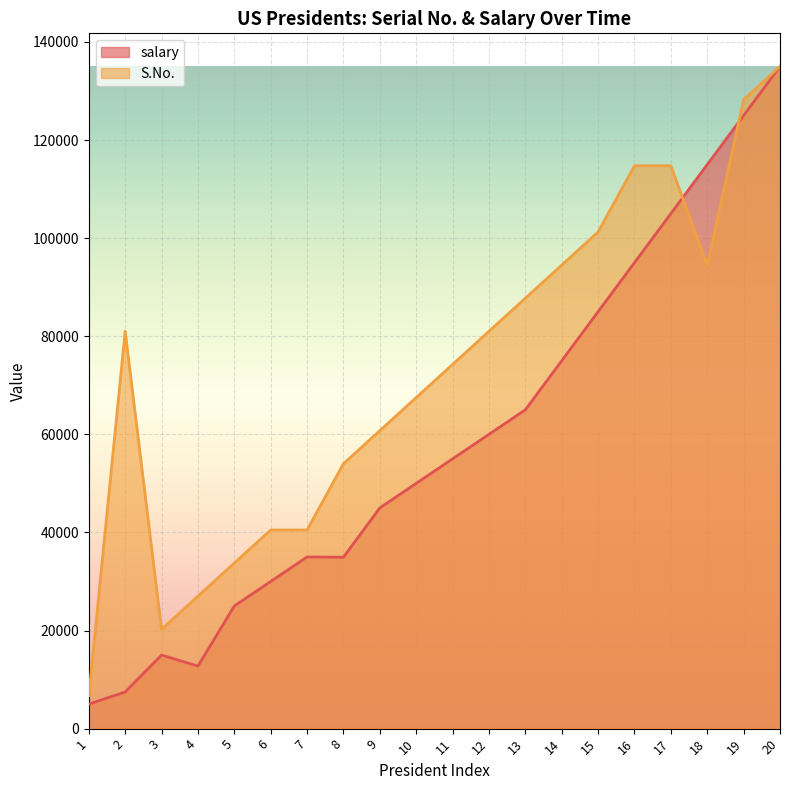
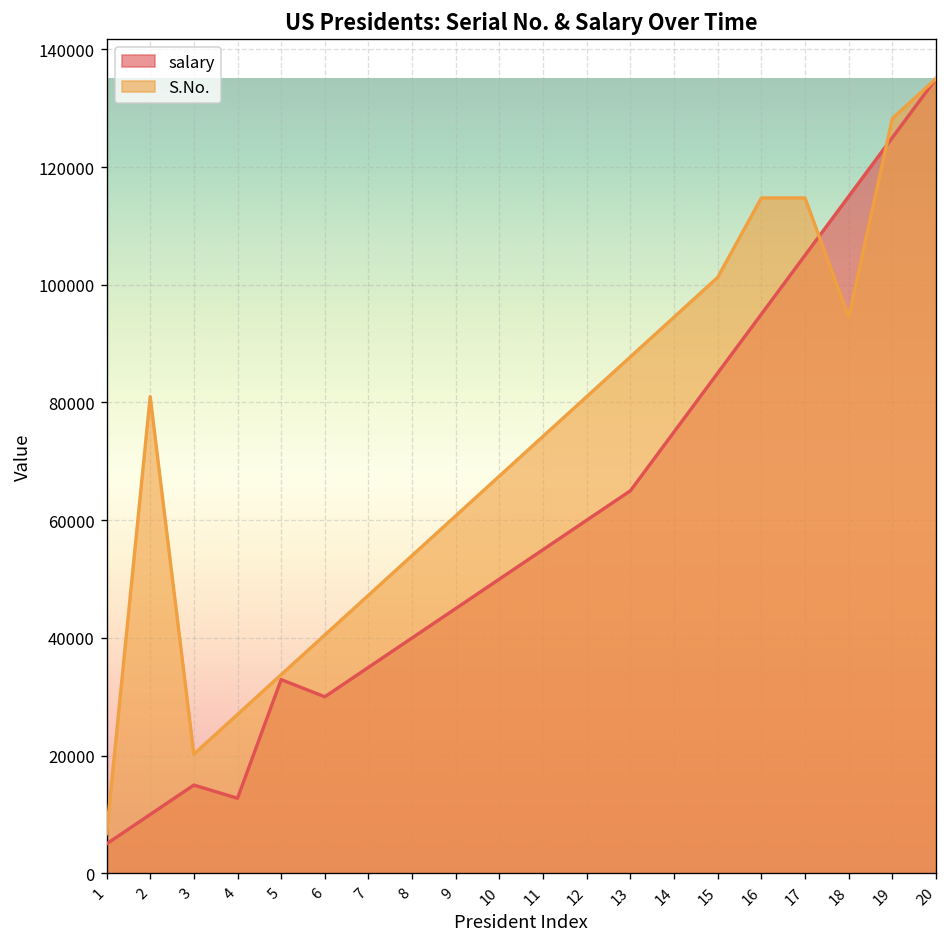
salary, 2: 7000 -> 10000
salary, 5: 25000 -> 33000
S.No., 7: 41000 -> 47000
salary, 8: 35000 -> 40000
